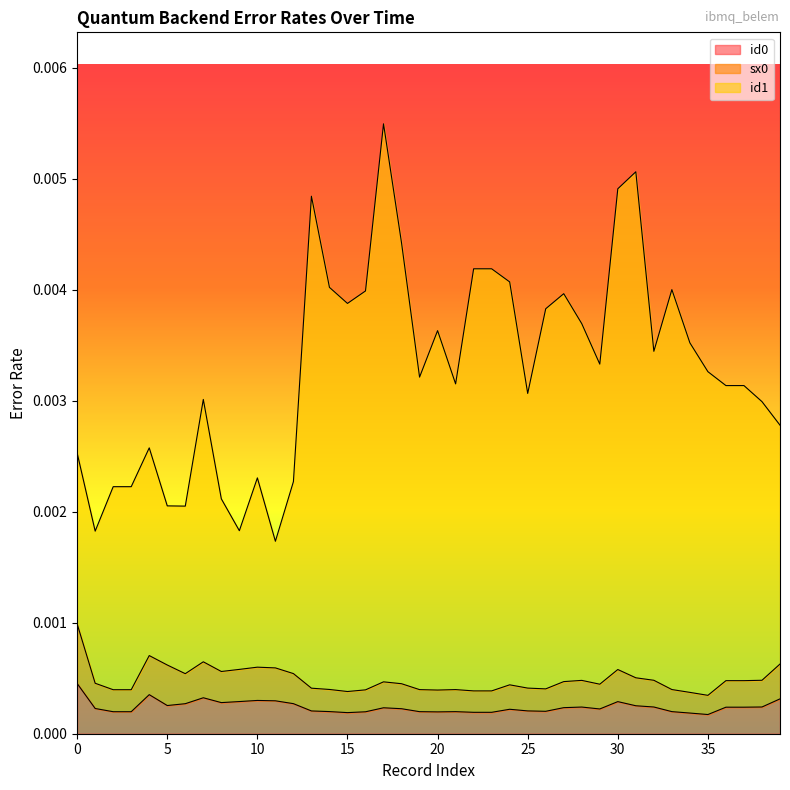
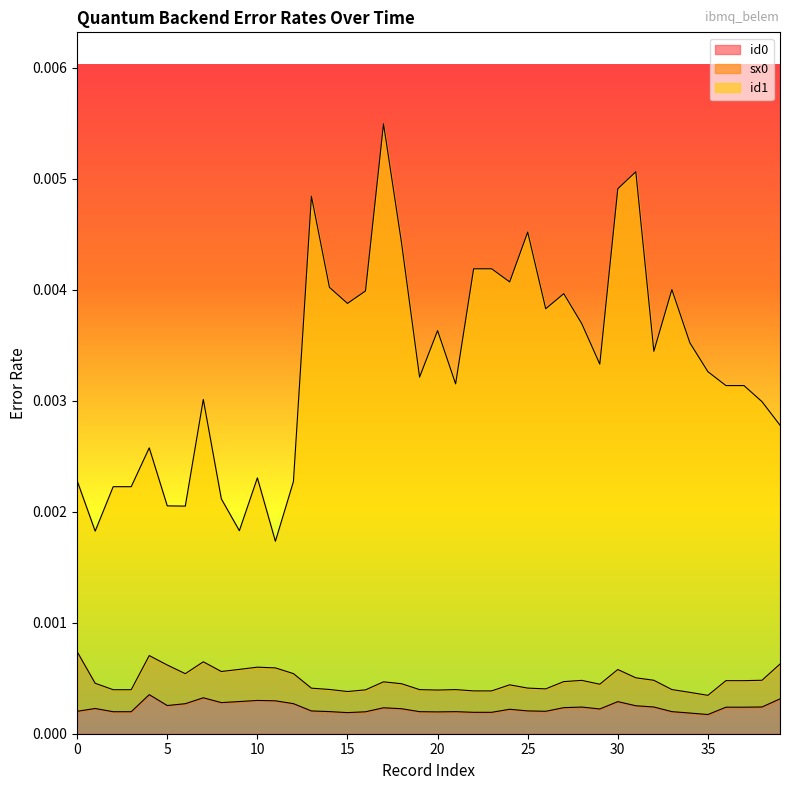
id0, 0: 0.00045 -> 0.00020
id1, 25: 0.00265 -> 0.00411
